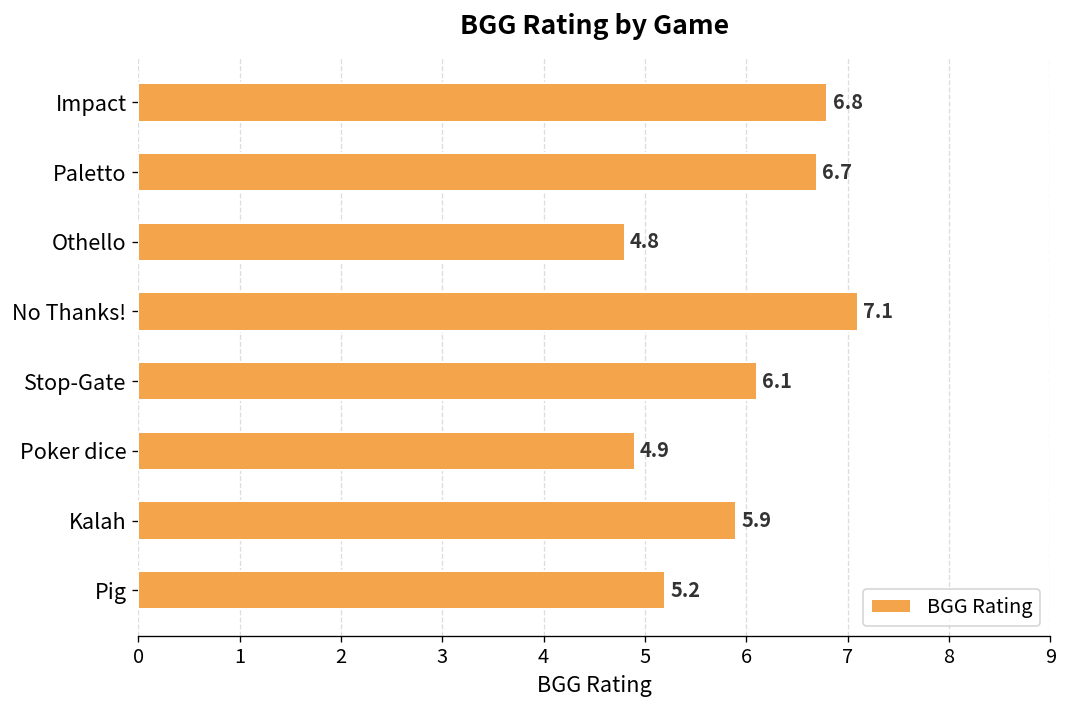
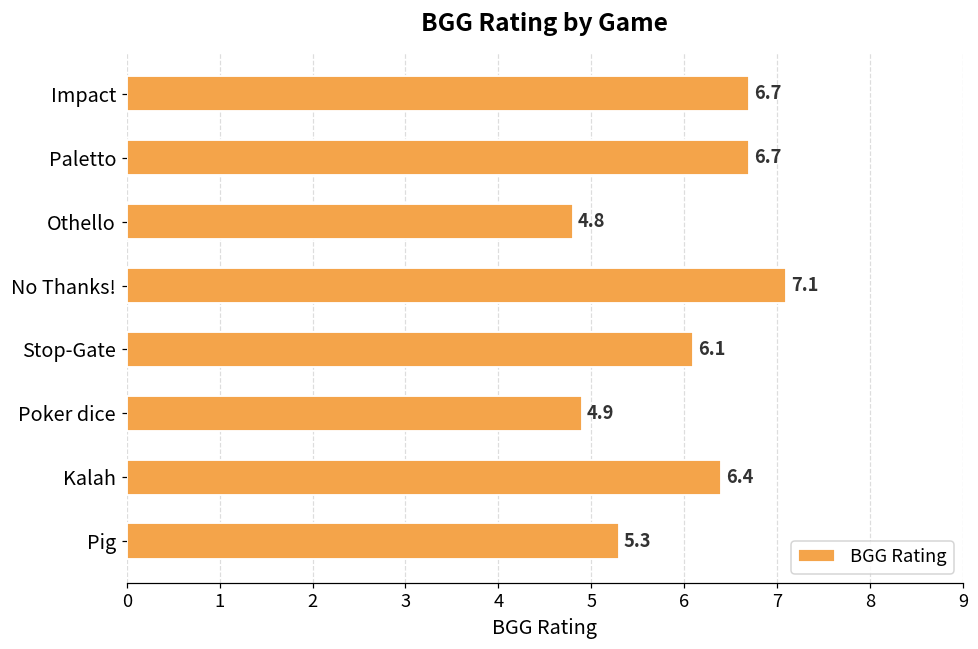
Impact: 6.8 -> 6.7
Kalah: 5.9 -> 6.4
Pig: 5.2 -> 5.3
